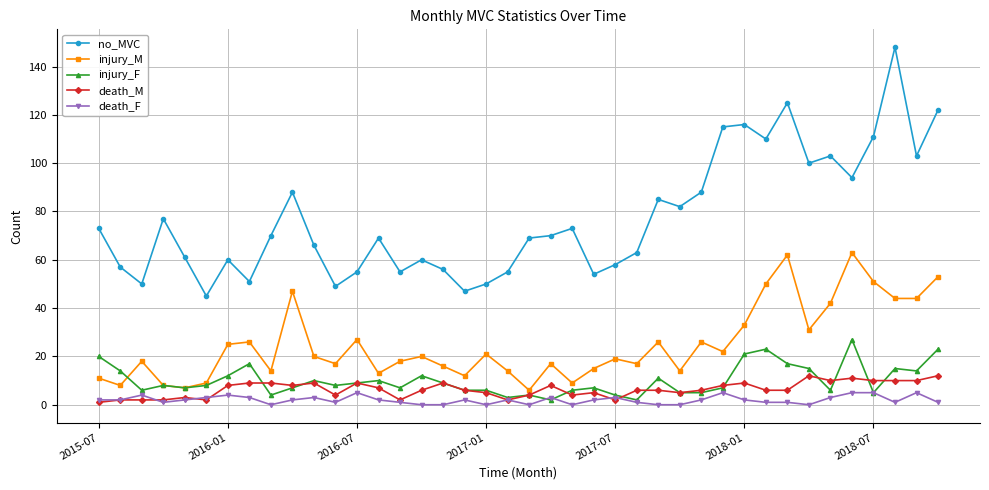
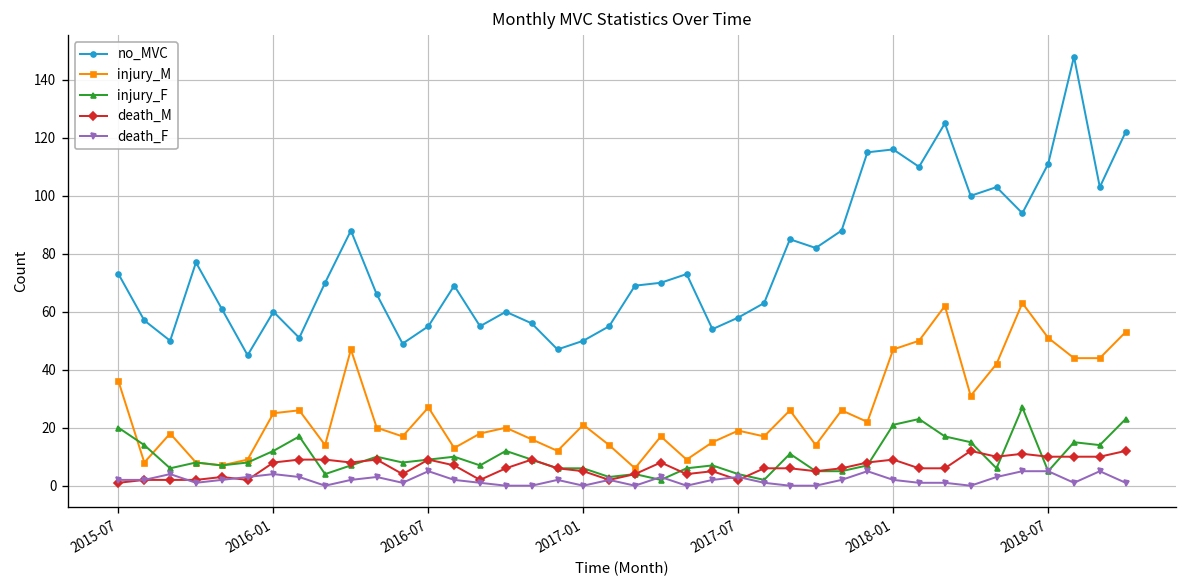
injury_M, 2015-07: 11 -> 36
injury_M, 2018-01: 33 -> 47
